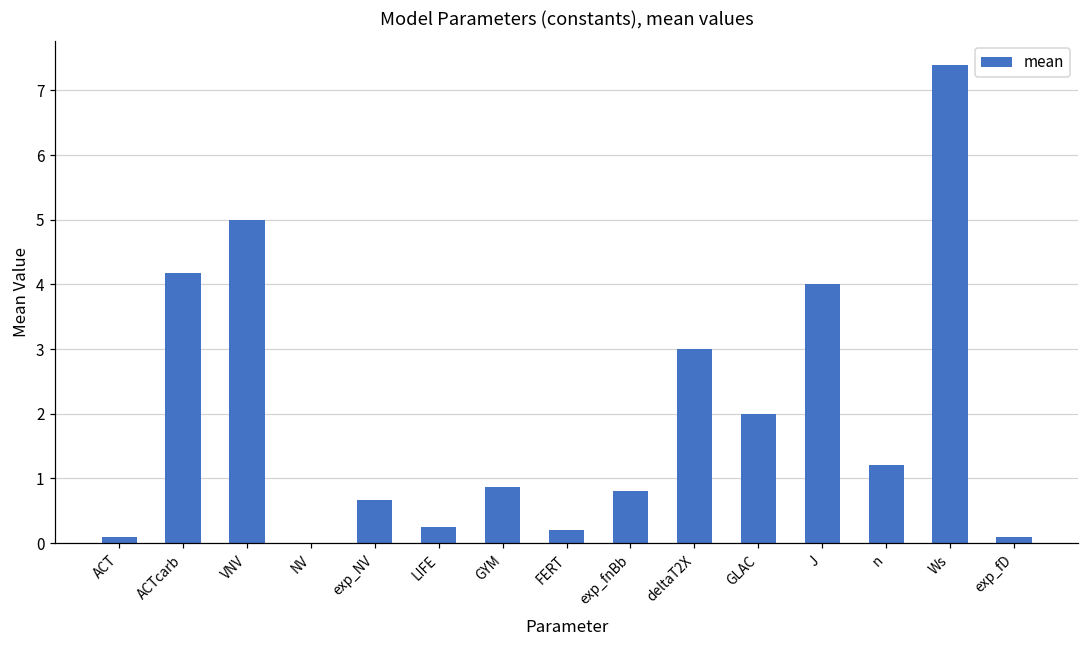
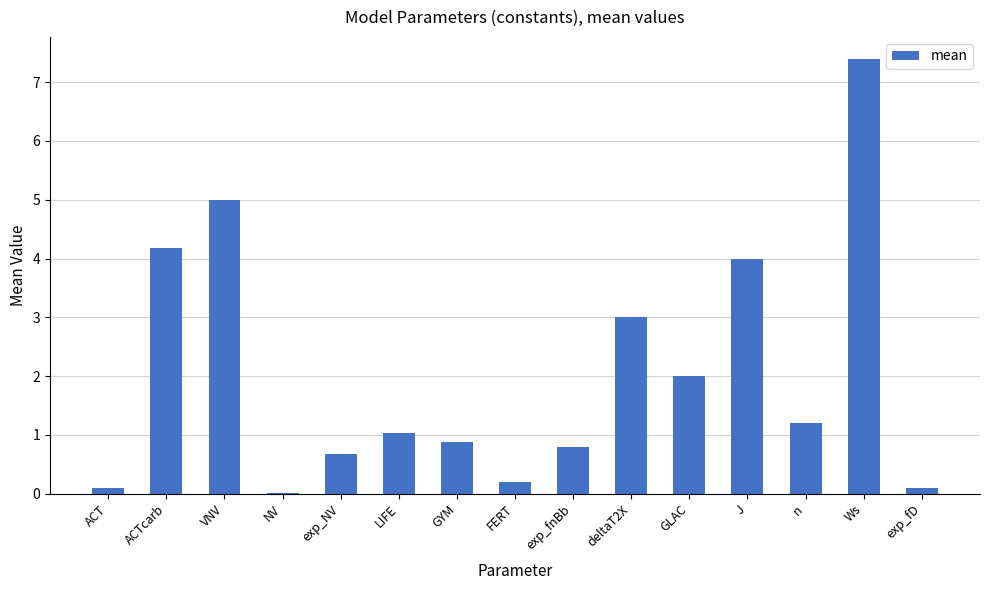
LIFE: 0.3 -> 1.0
